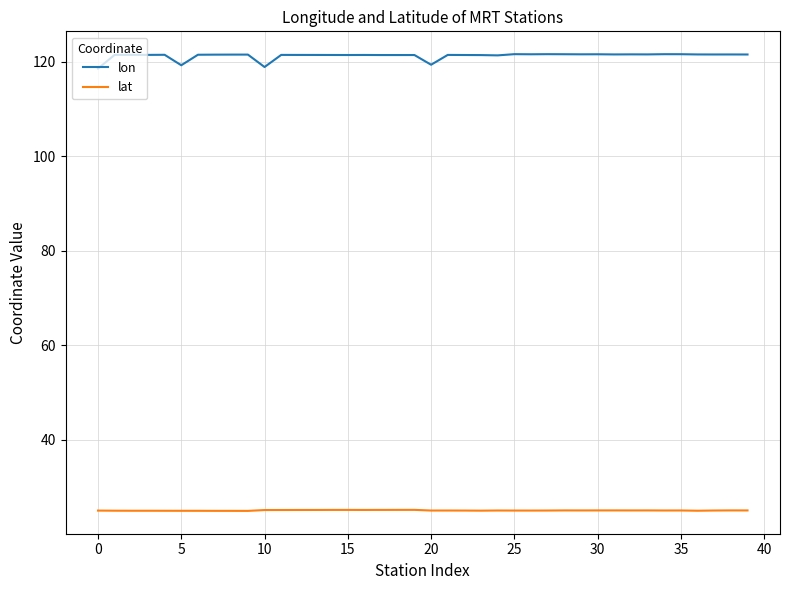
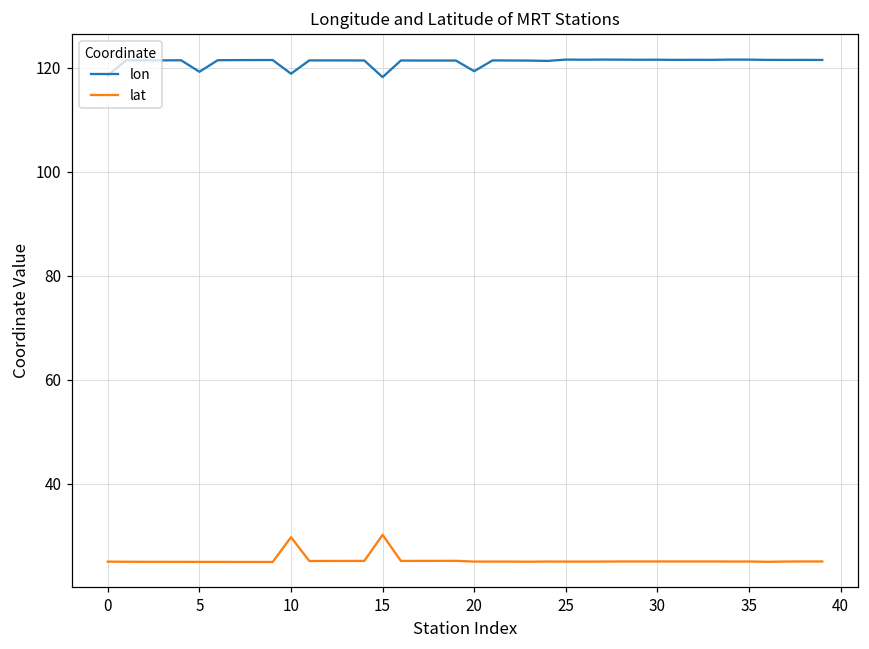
lat, 10: 25 -> 30
lon, 15: 121 -> 118
lat, 15: 25 -> 30
